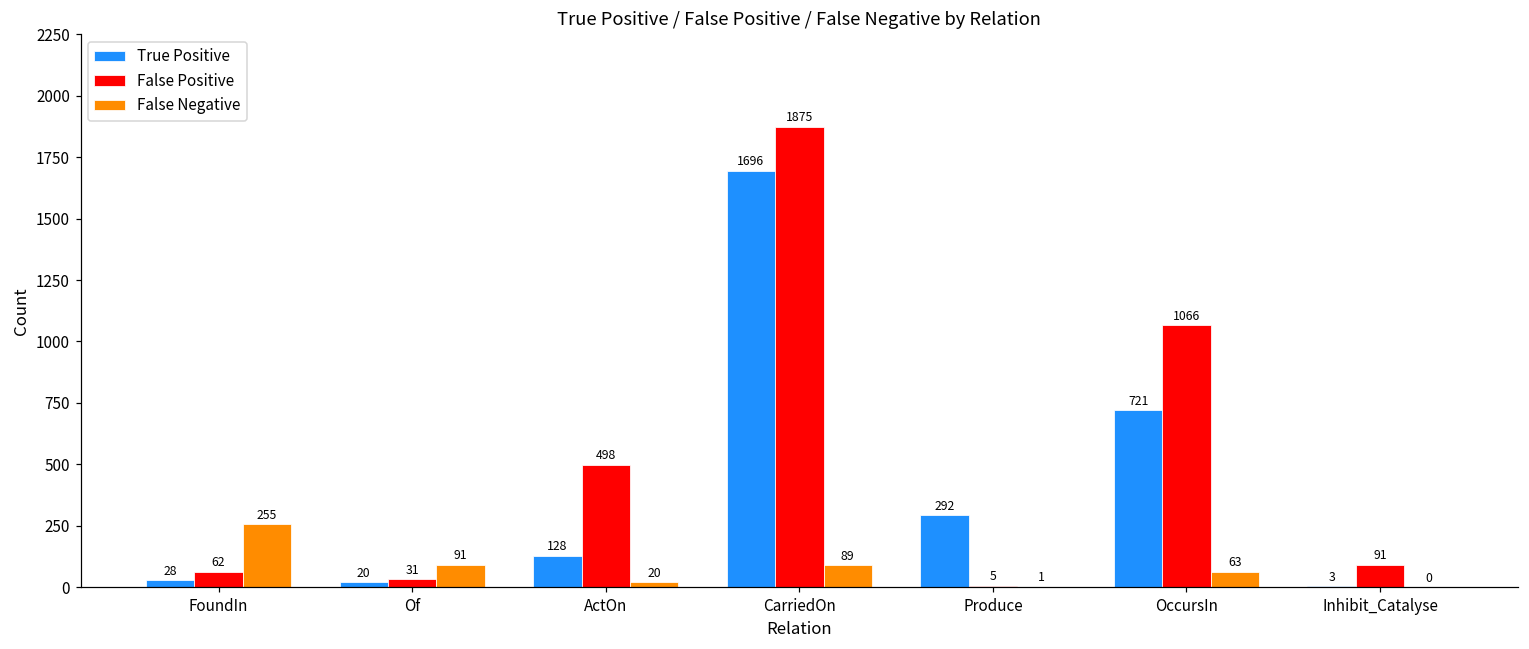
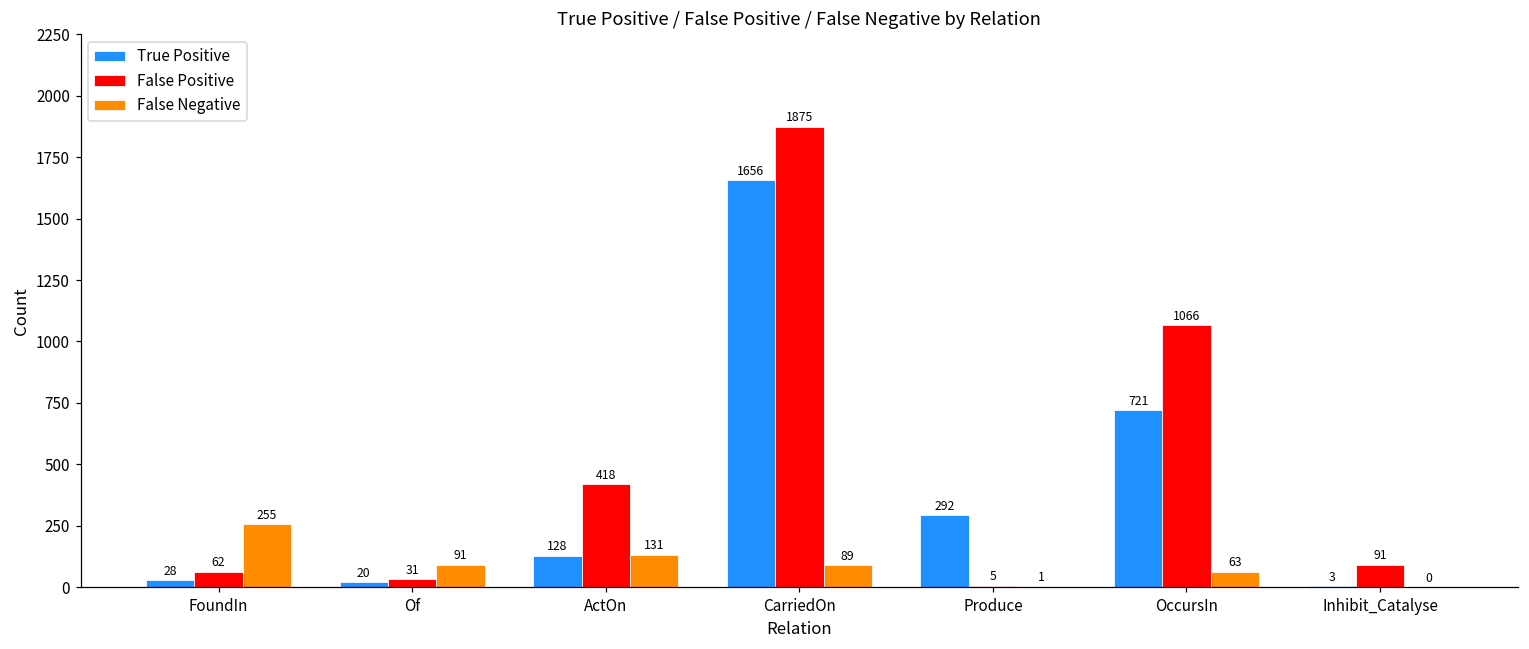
False Positive, ActOn: 498 -> 418
False Negative, ActOn: 20 -> 131
True Positive, CarriedOn: 1696 -> 1656
